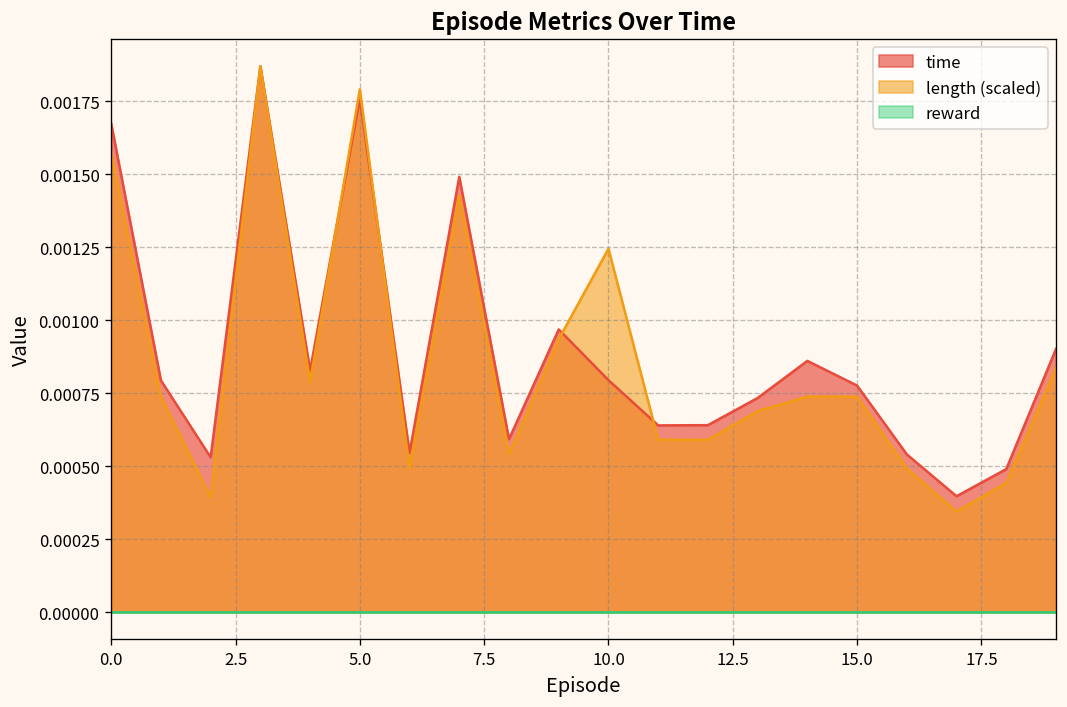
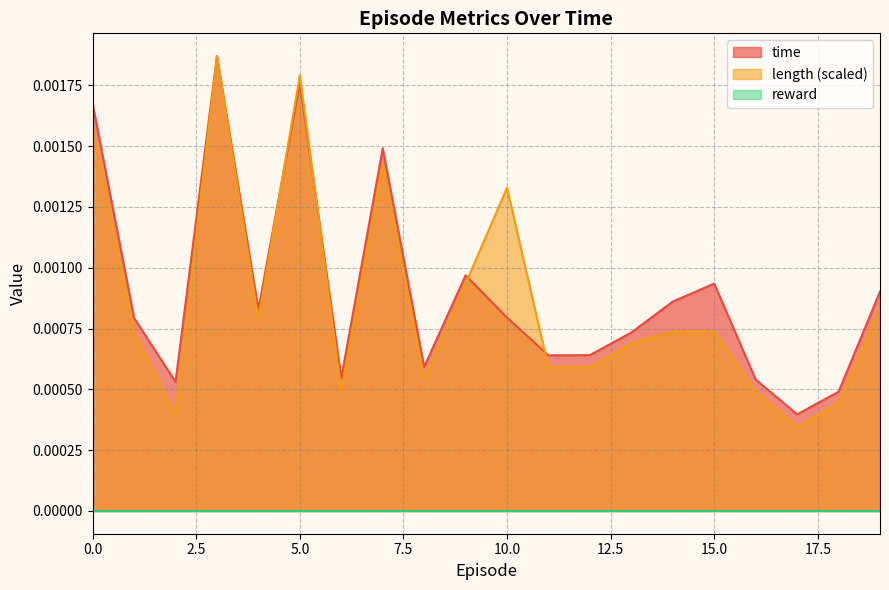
length (scaled), 10.0: 0.00125 -> 0.00133
time, 15.0: 0.00078 -> 0.00094
